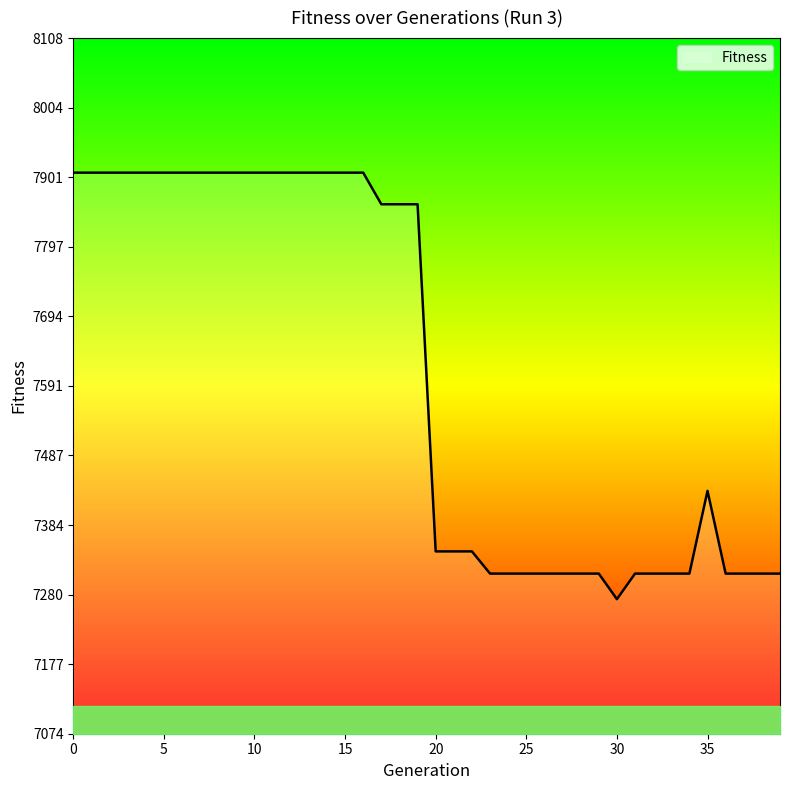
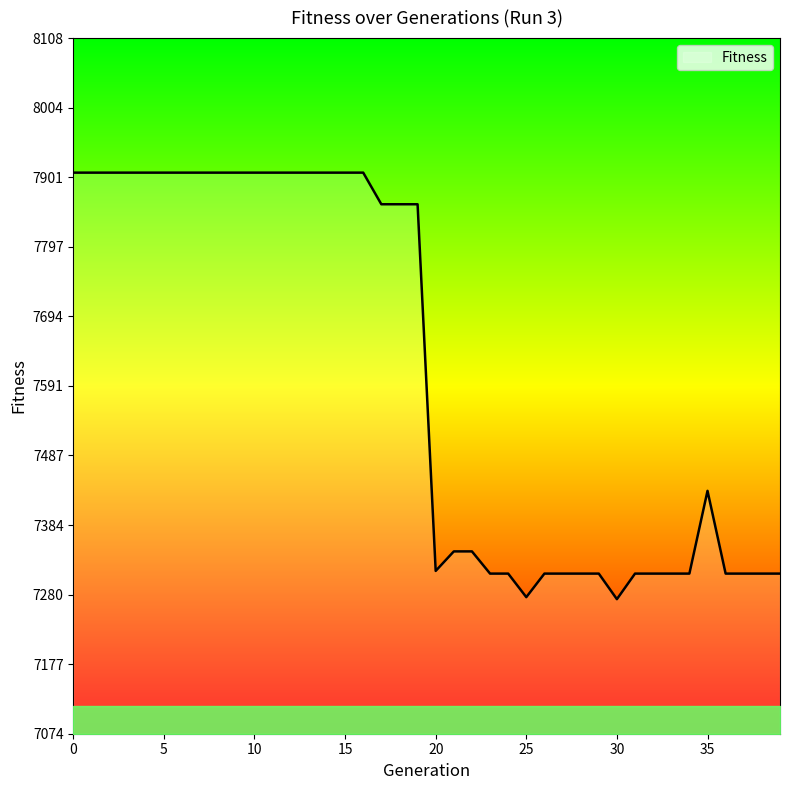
Fitness, 20: 7350 -> 7320
Fitness, 25: 7310 -> 7280
